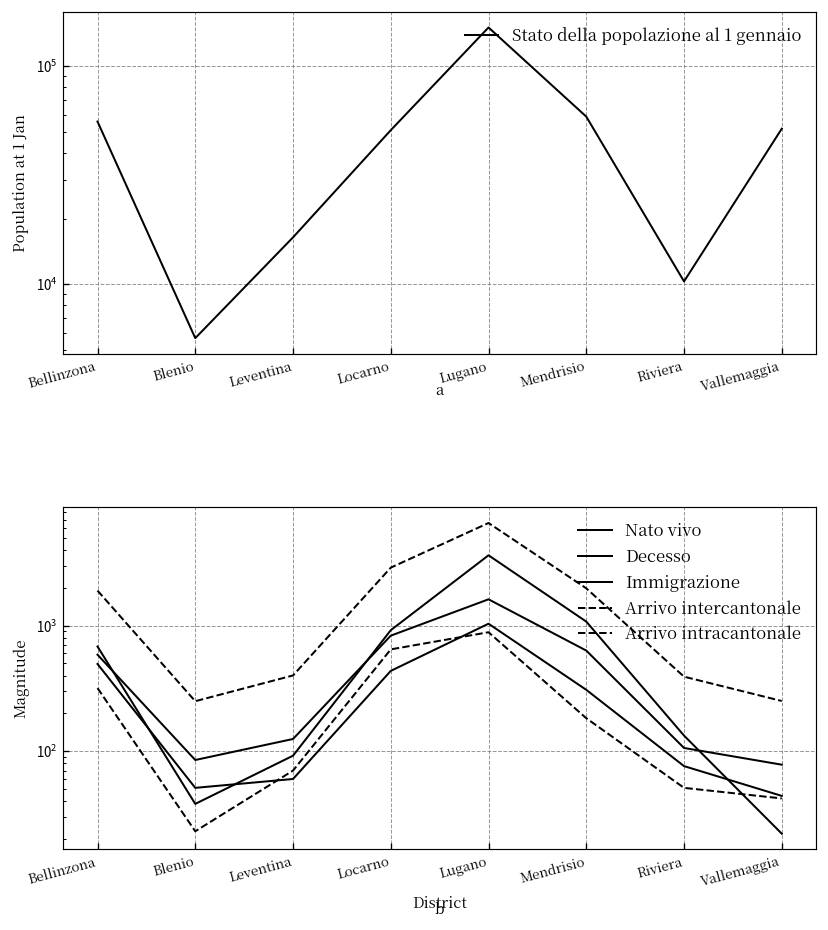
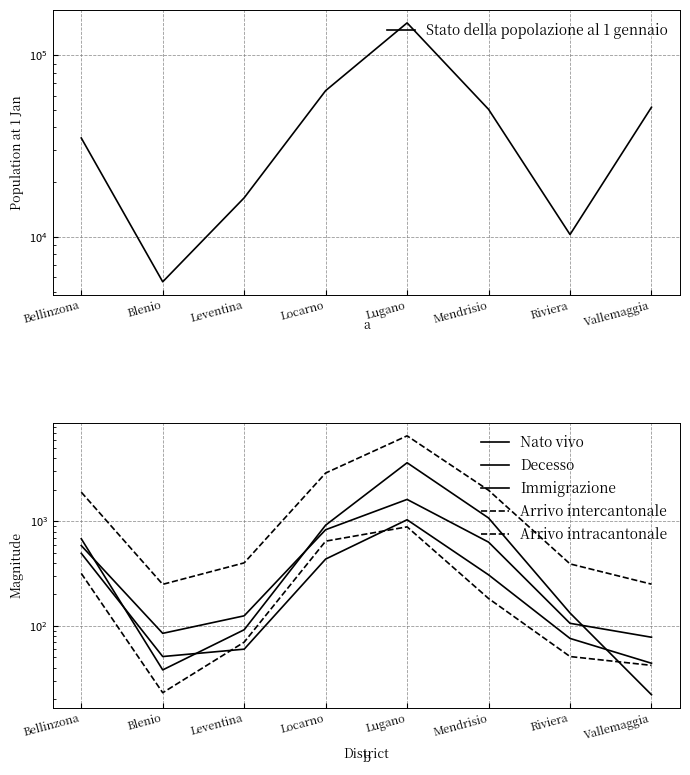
a, Bellinzona: 56000 -> 35000
a, Locarno: 51000 -> 64000
a, Mendrisio: 59000 -> 50000
